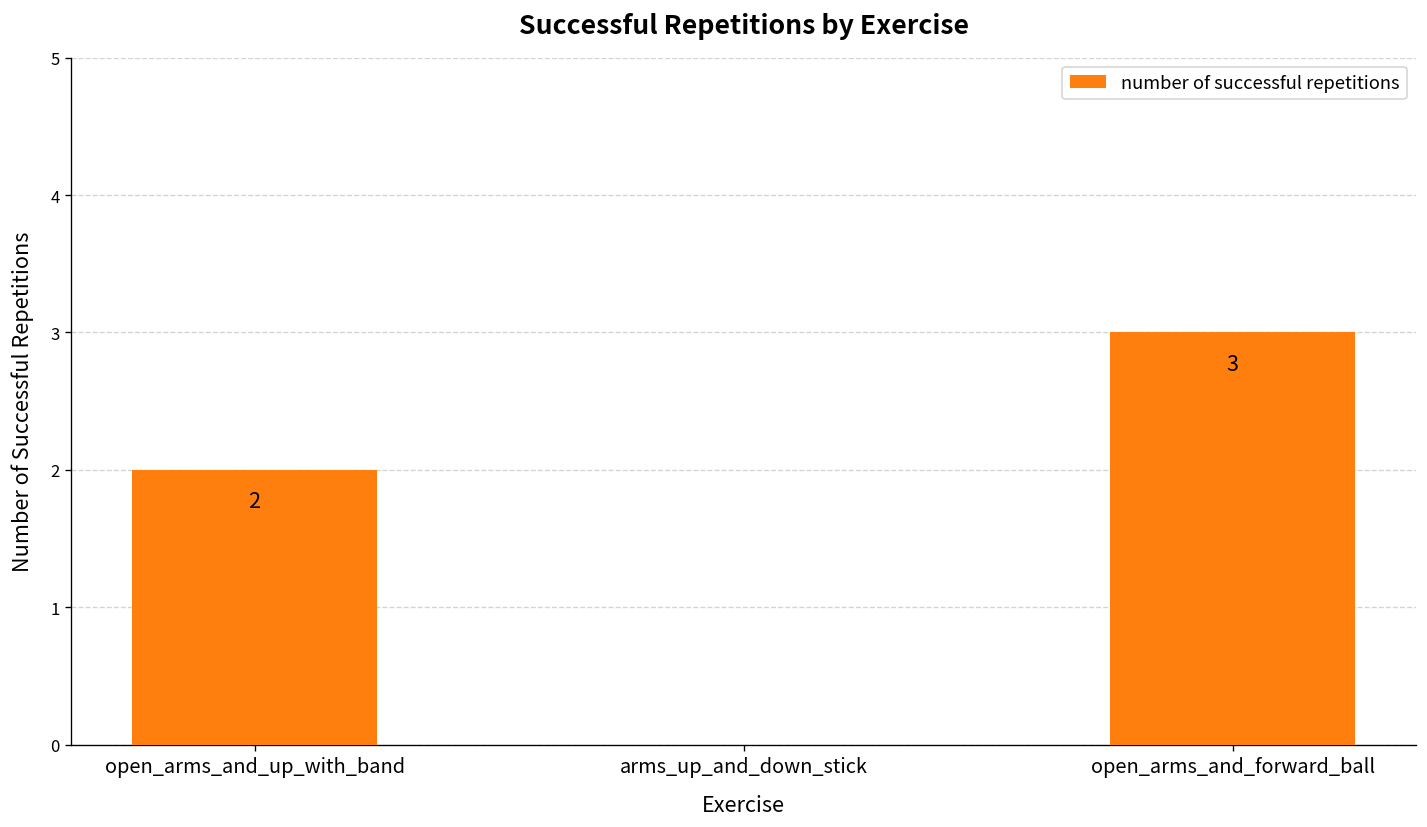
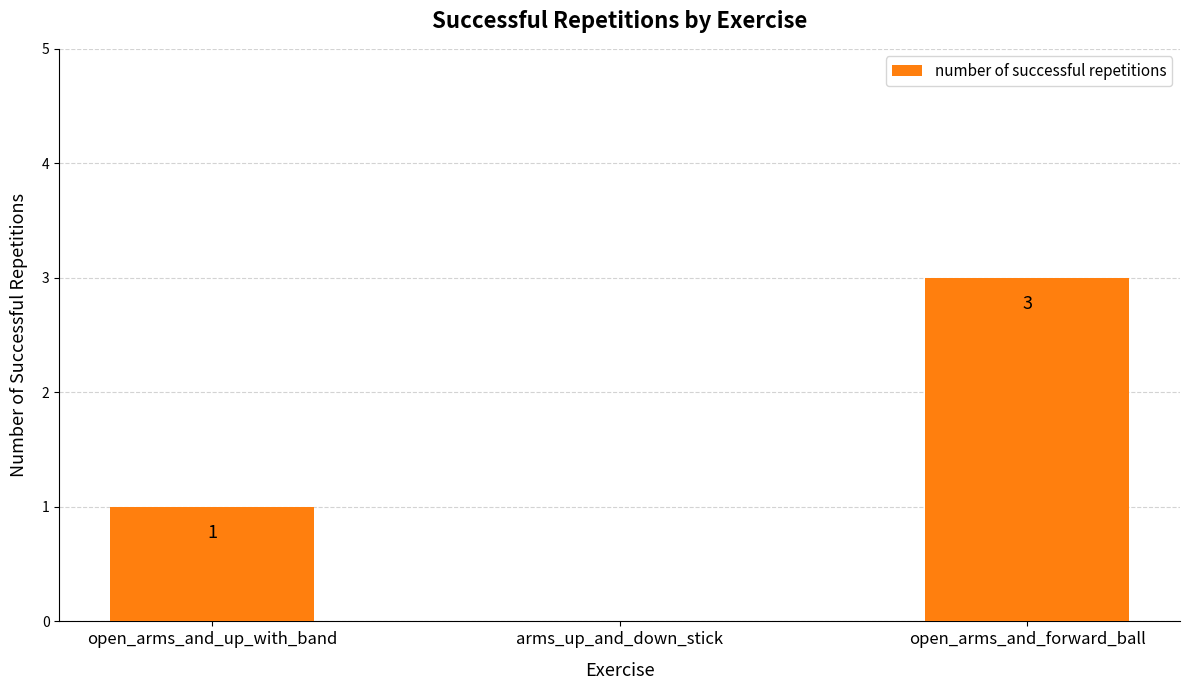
open_arms_and_up_with_band: 2 -> 1
